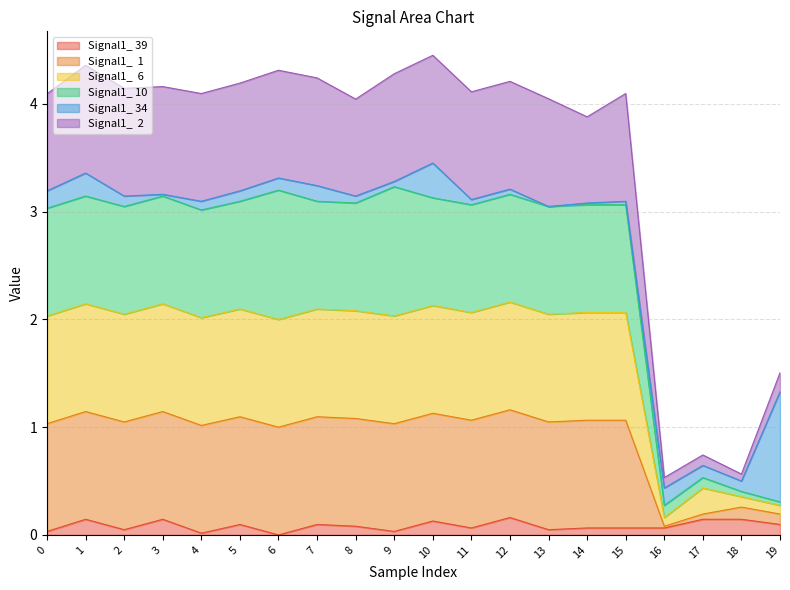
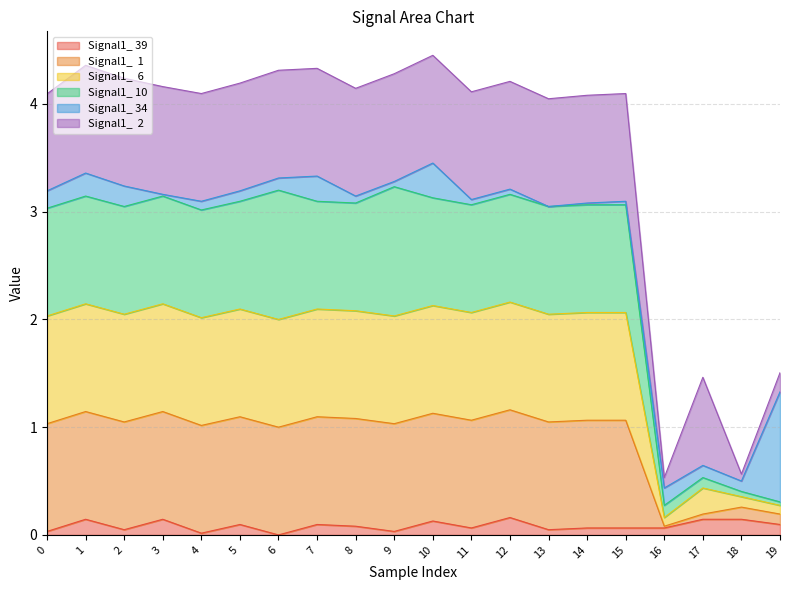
Signal1_ 34, 2: 0.10 -> 0.19
Signal1_ 34, 7: 0.15 -> 0.23
Signal1_ 2, 8: 0.9 -> 1.0
Signal1_ 2, 14: 0.8 -> 1.0
Signal1_ 2, 17: 0.10 -> 0.82
